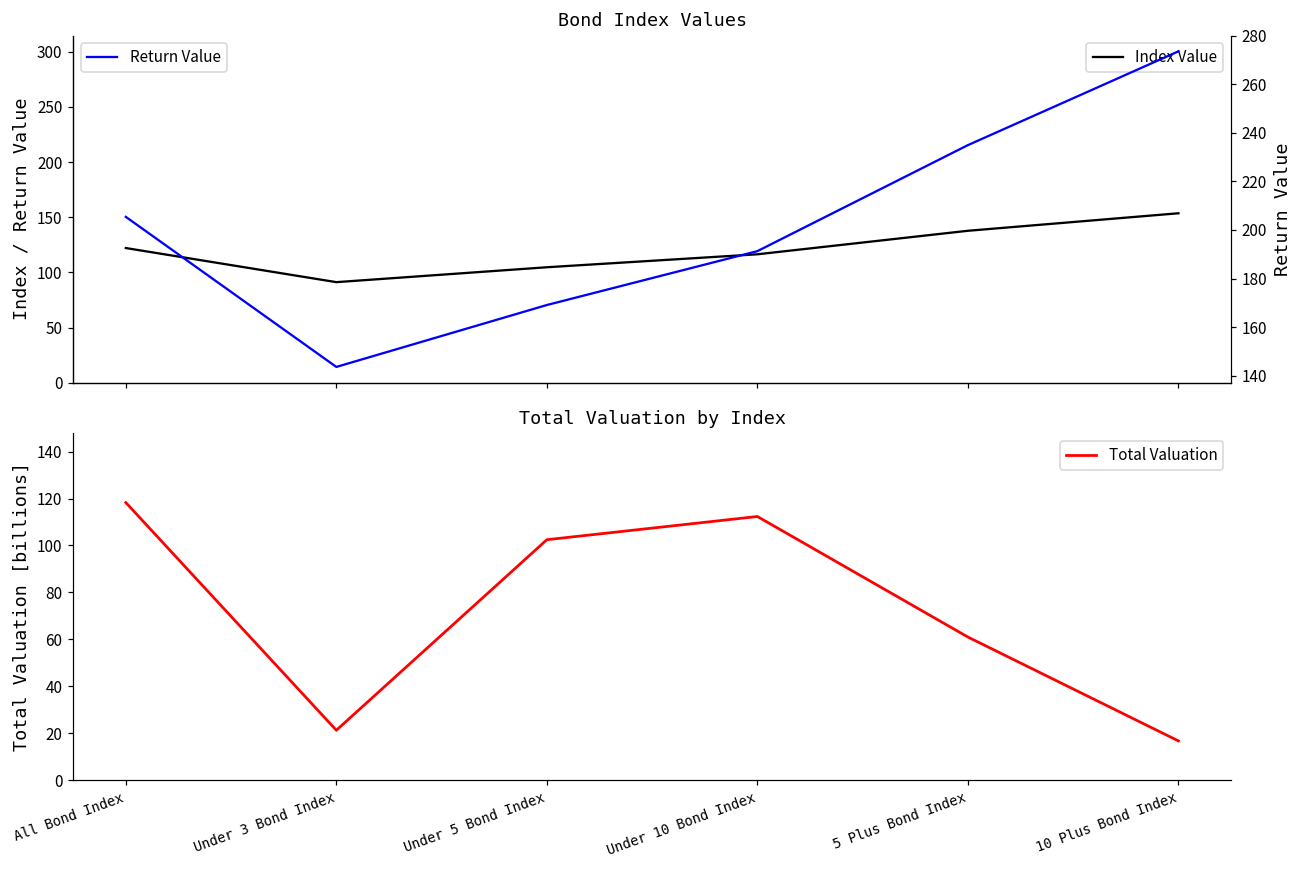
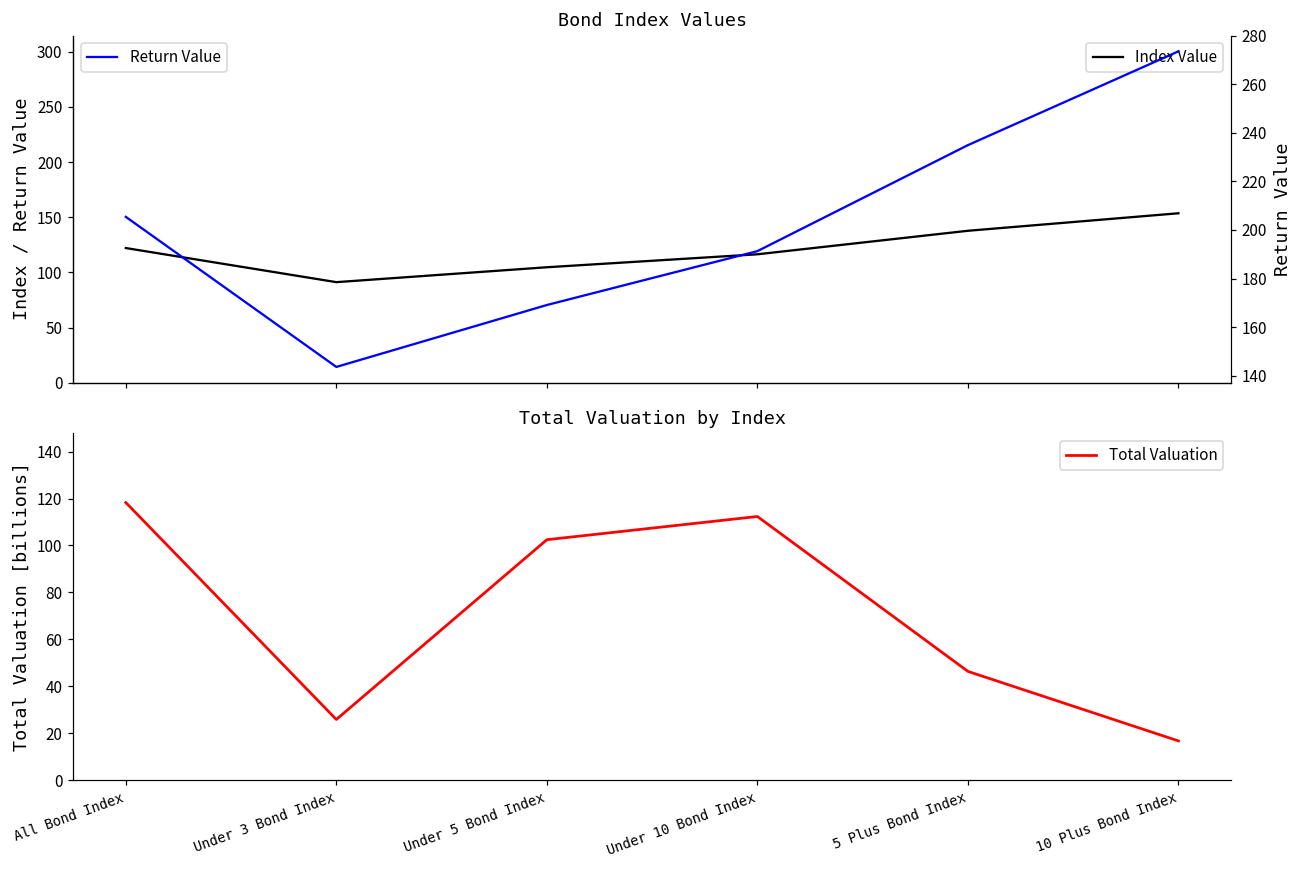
Total Valuation by Index, Under 3 Bond Index: 21 -> 26
Total Valuation by Index, 5 Plus Bond Index: 61 -> 46
